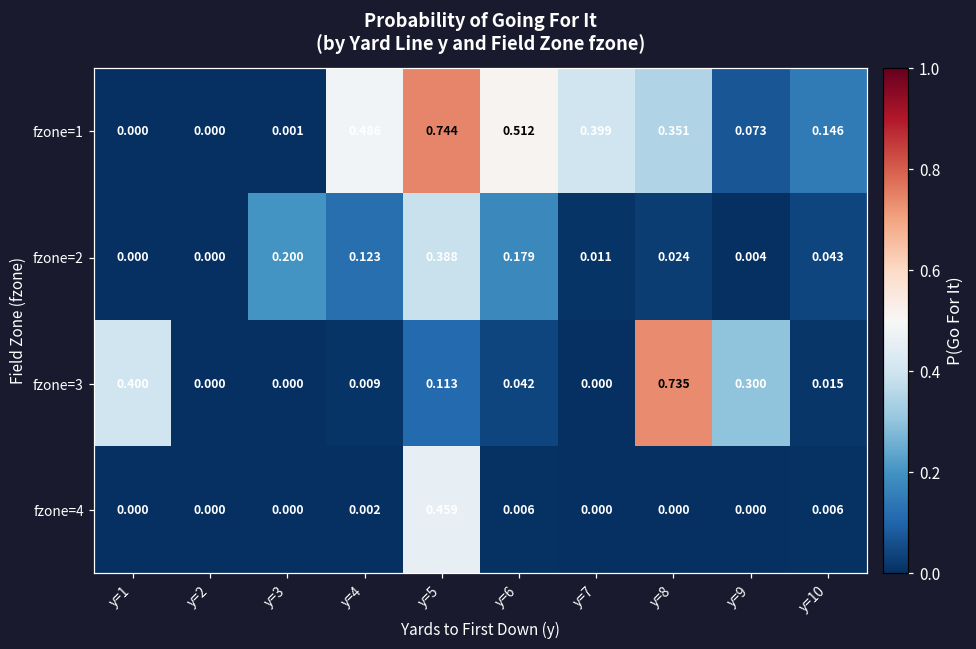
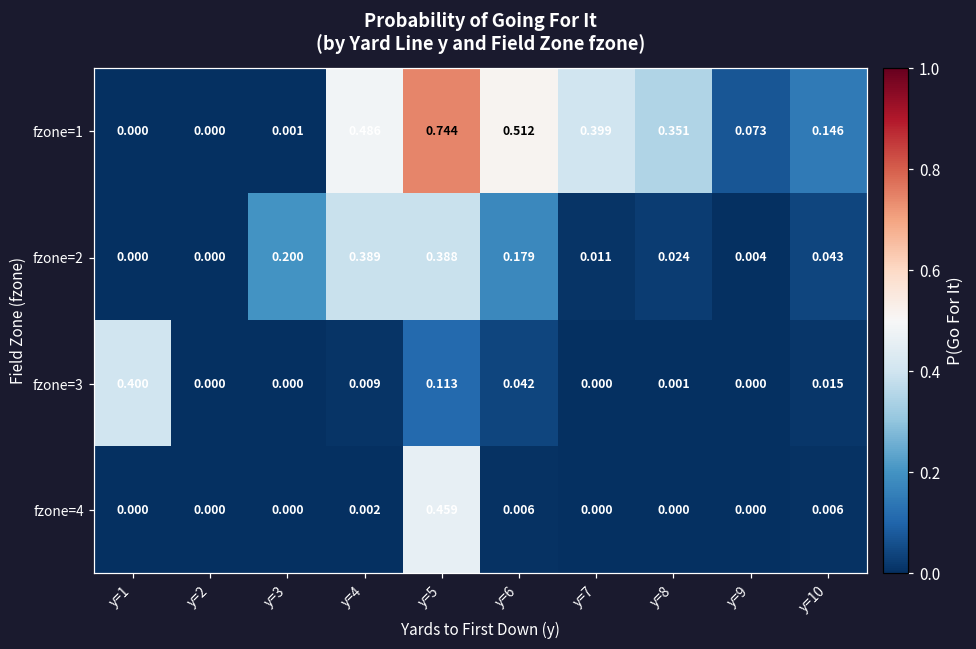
fzone=2, y=4: 0.123 -> 0.389
fzone=3, y=8: 0.735 -> 0.001
fzone=3, y=9: 0.300 -> 0.000
